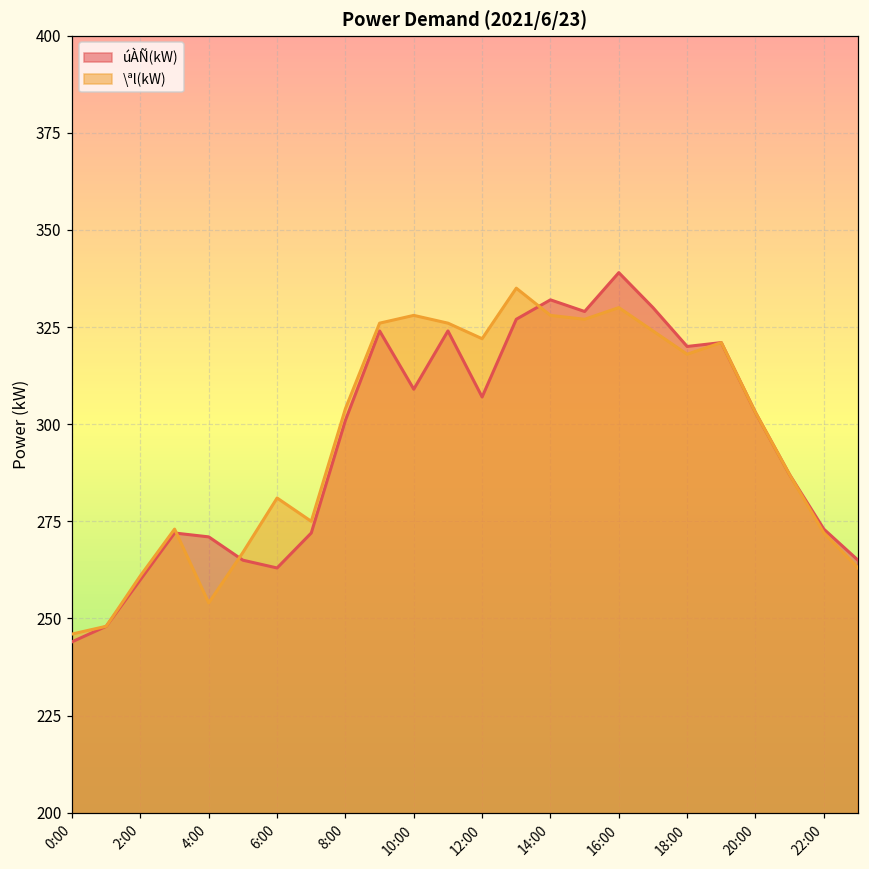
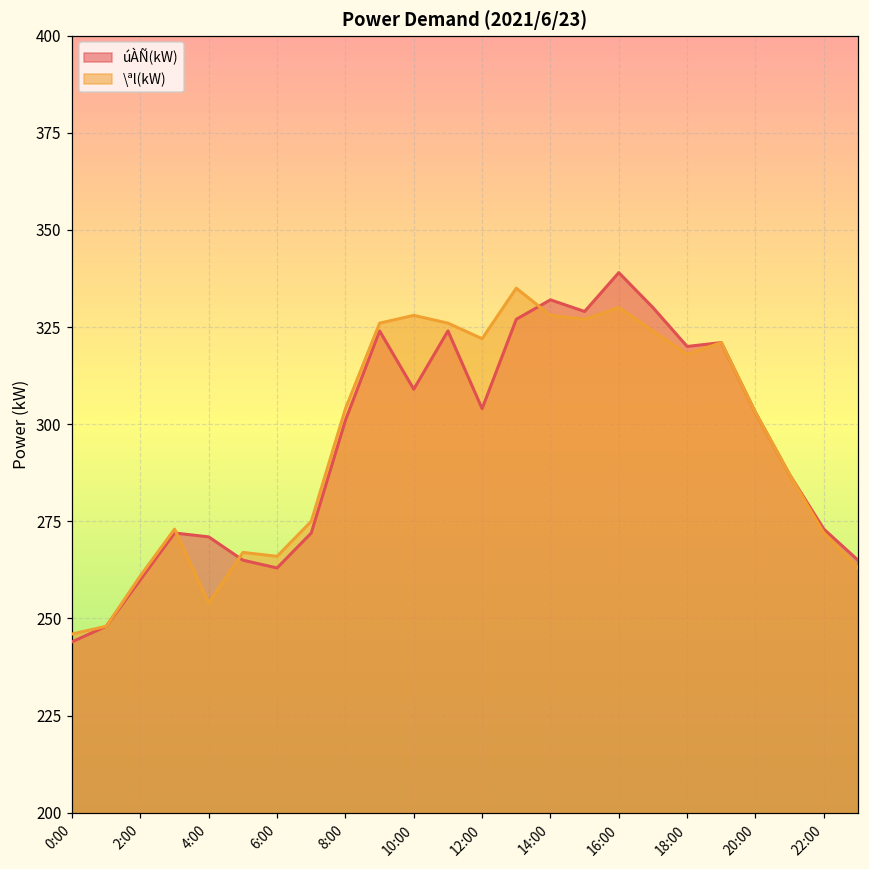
\ªl(kW), 6:00: 281 -> 266
úÀÑ(kW), 12:00: 307 -> 304
